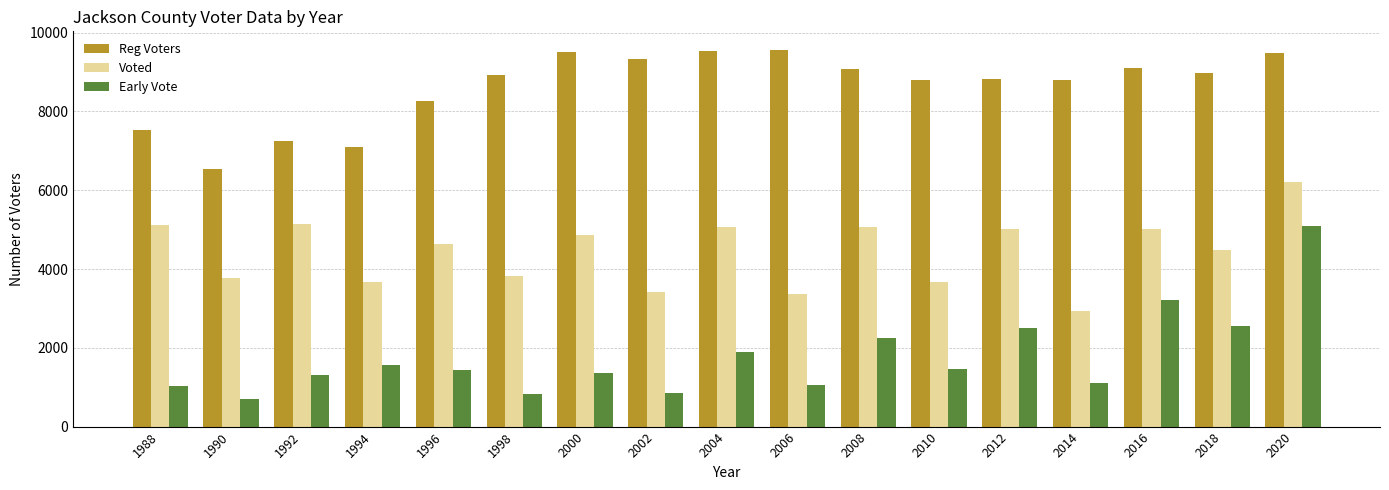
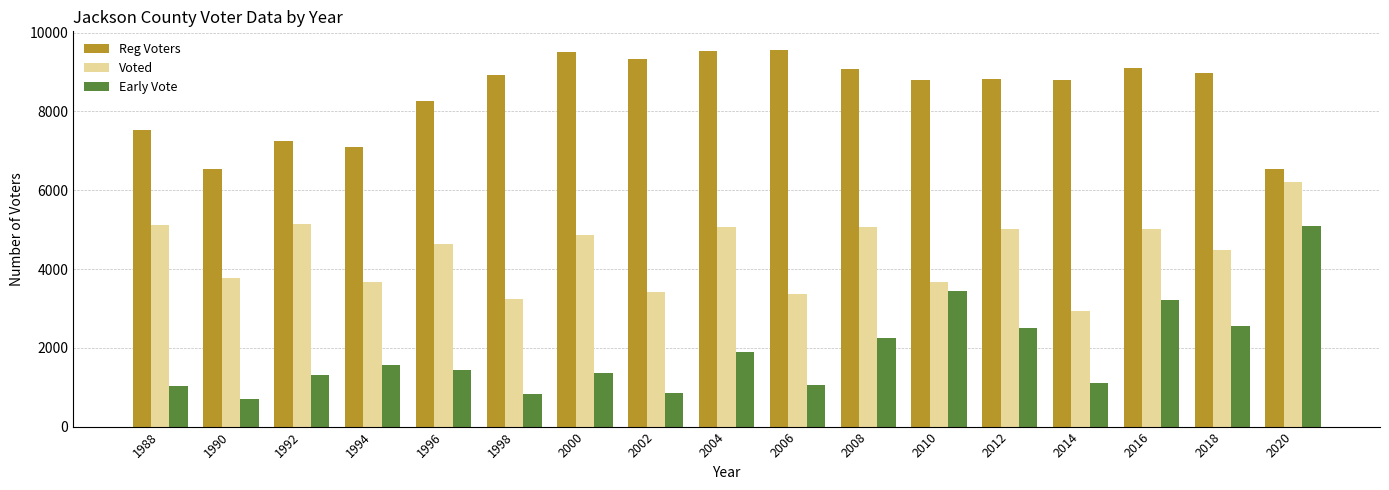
Voted, 1998: 3800 -> 3200
Early Vote, 2010: 1500 -> 3400
Reg Voters, 2020: 9500 -> 6500
